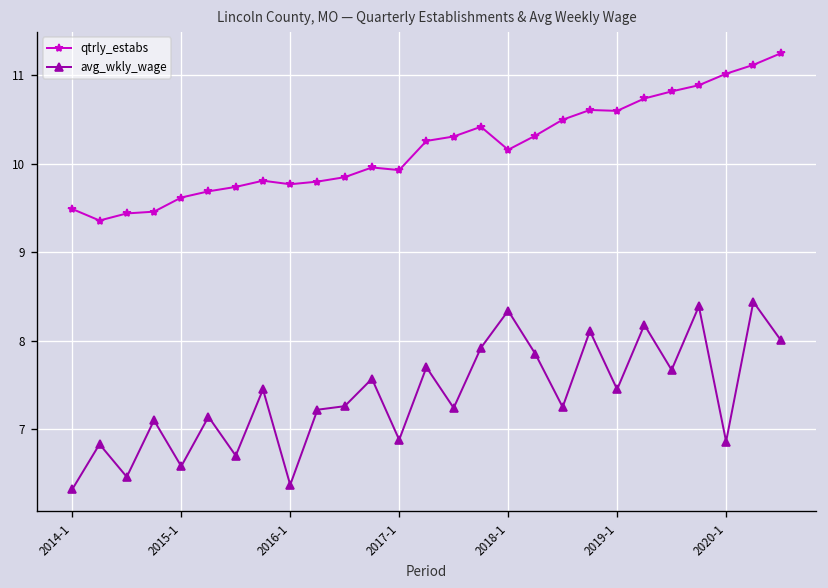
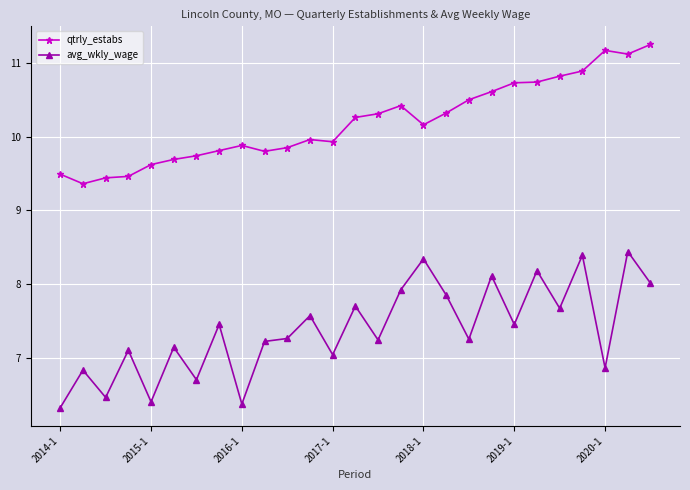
avg_wkly_wage, 2015-1: 6.6 -> 6.4
qtrly_estabs, 2016-1: 9.8 -> 9.9
avg_wkly_wage, 2017-1: 6.9 -> 7.0
qtrly_estabs, 2019-1: 10.6 -> 10.7
qtrly_estabs, 2020-1: 11.0 -> 11.2
